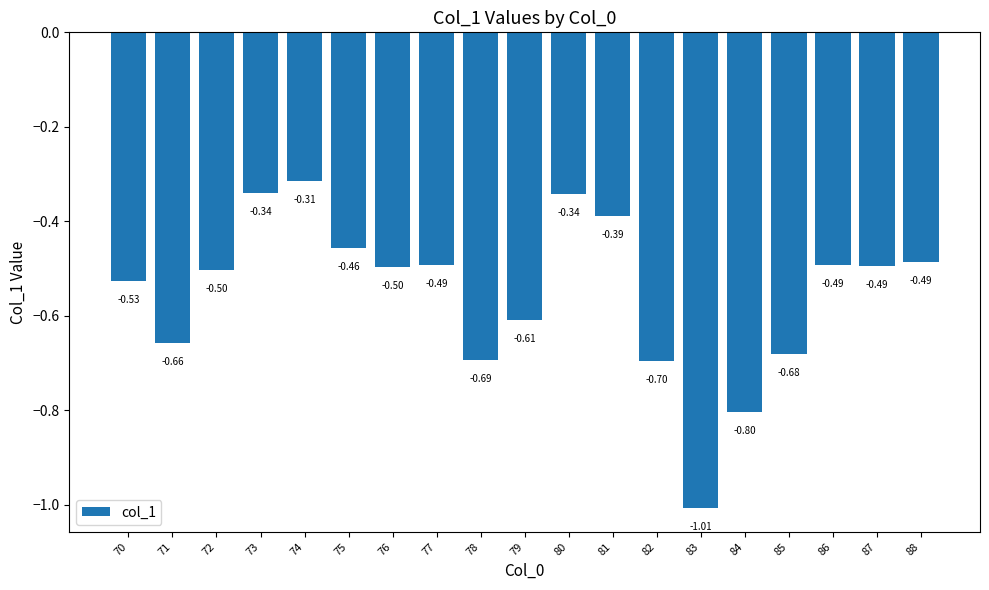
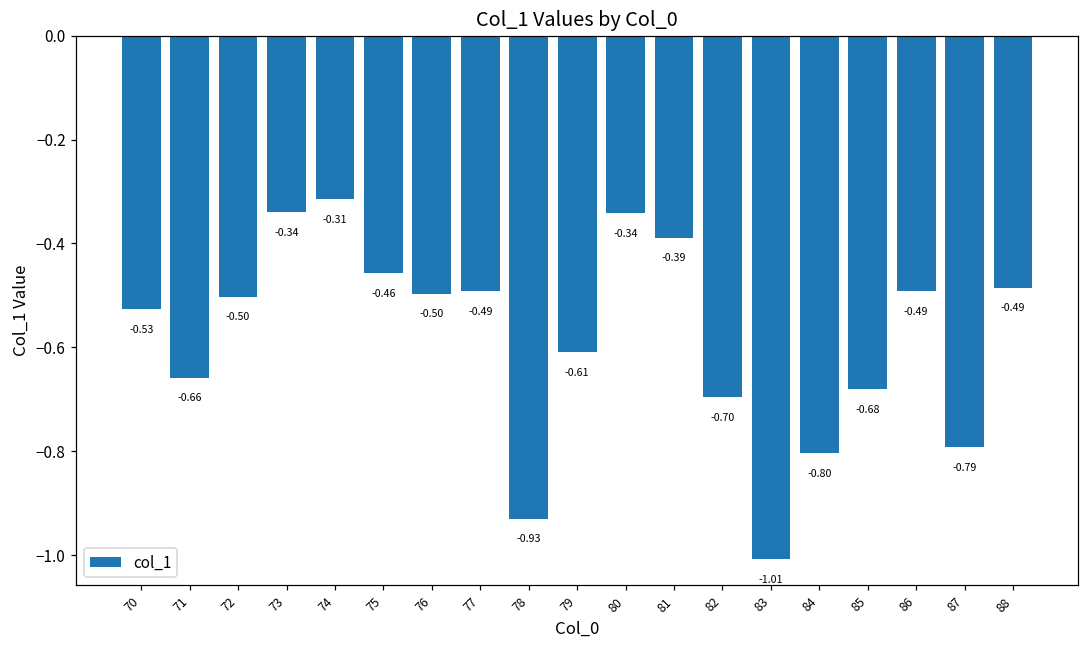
78: -0.69 -> -0.93
87: -0.49 -> -0.79
